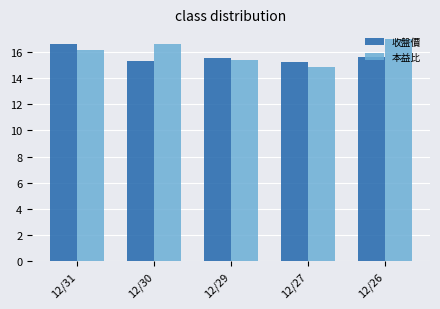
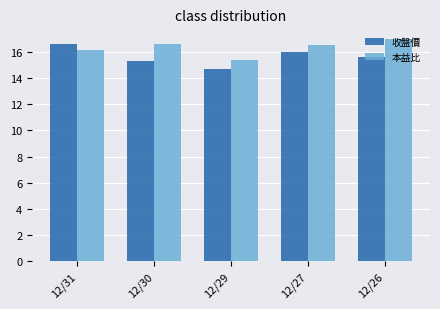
收盤價, 12/29: 15.6 -> 14.7
收盤價, 12/27: 15.2 -> 16.0
本益比, 12/27: 14.8 -> 16.5
